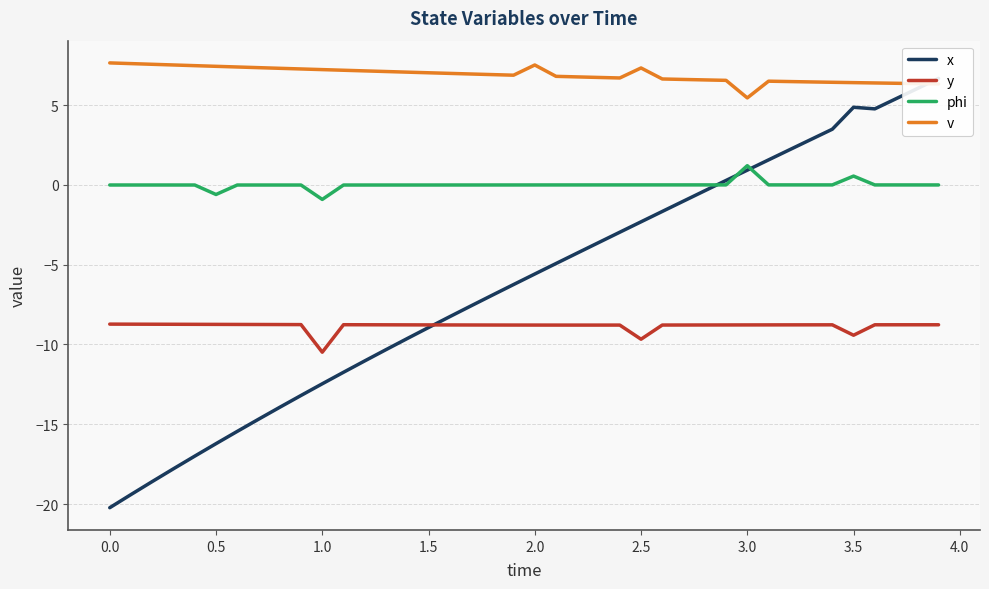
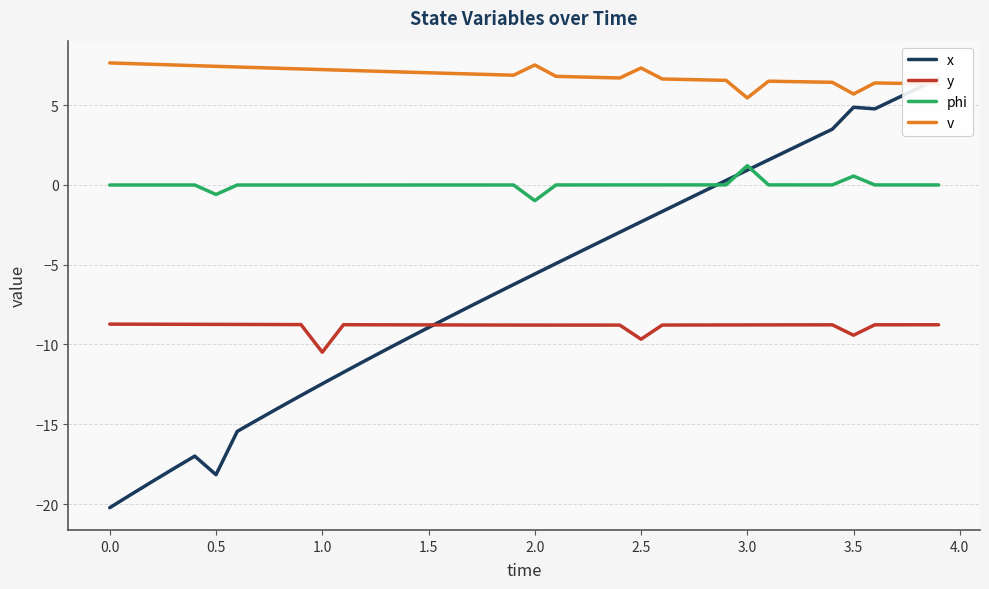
x, 0.5: -16.2 -> -18.2
phi, 1.0: -0.9 -> 0.0
phi, 2.0: 0.0 -> -1.0
v, 3.5: 6.4 -> 5.7
